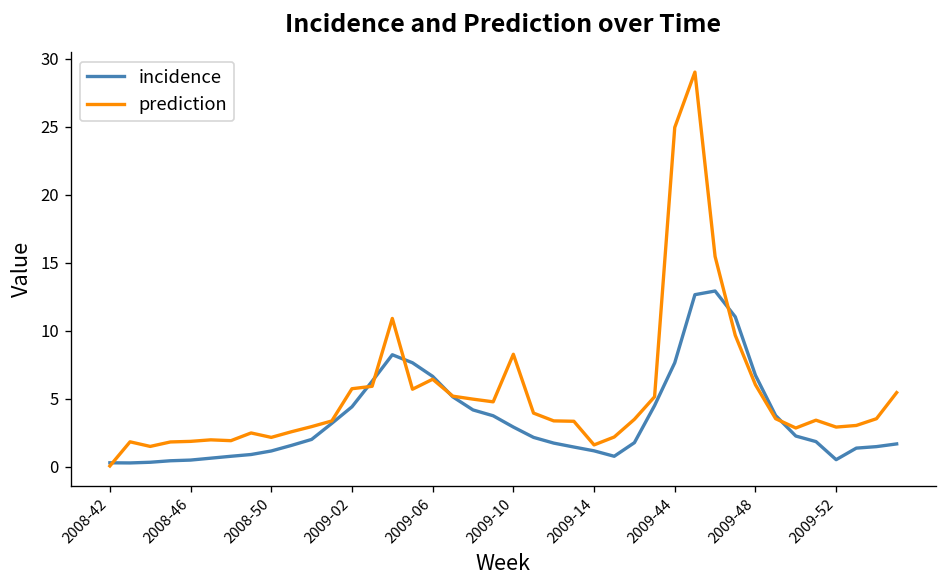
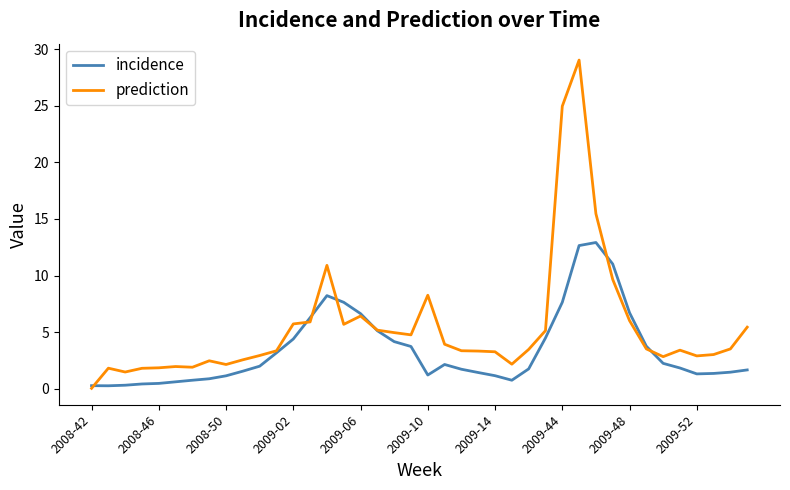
incidence, 2009-10: 2.9 -> 1.2
prediction, 2009-14: 1.6 -> 3.3
incidence, 2009-52: 0.5 -> 1.3
